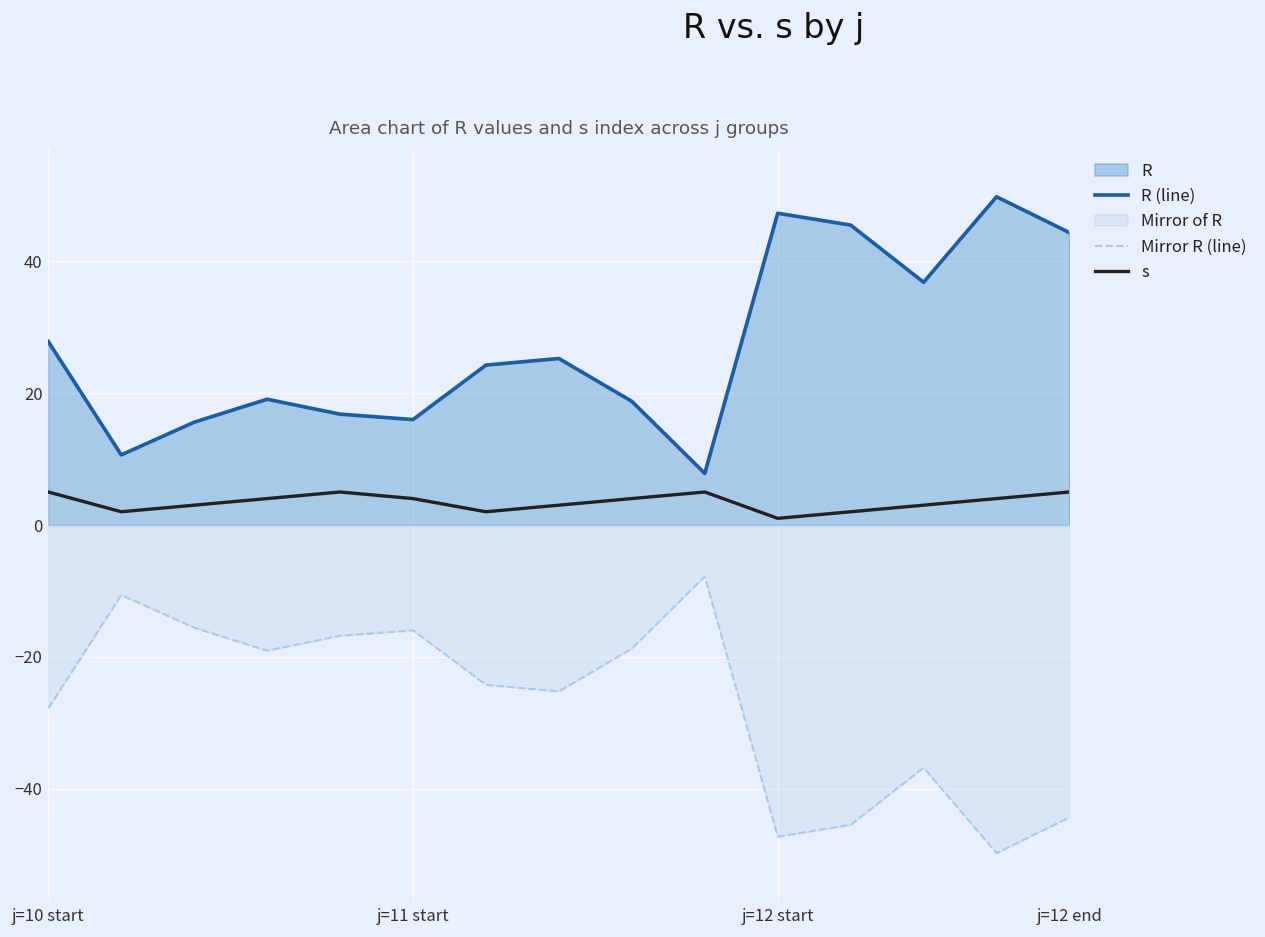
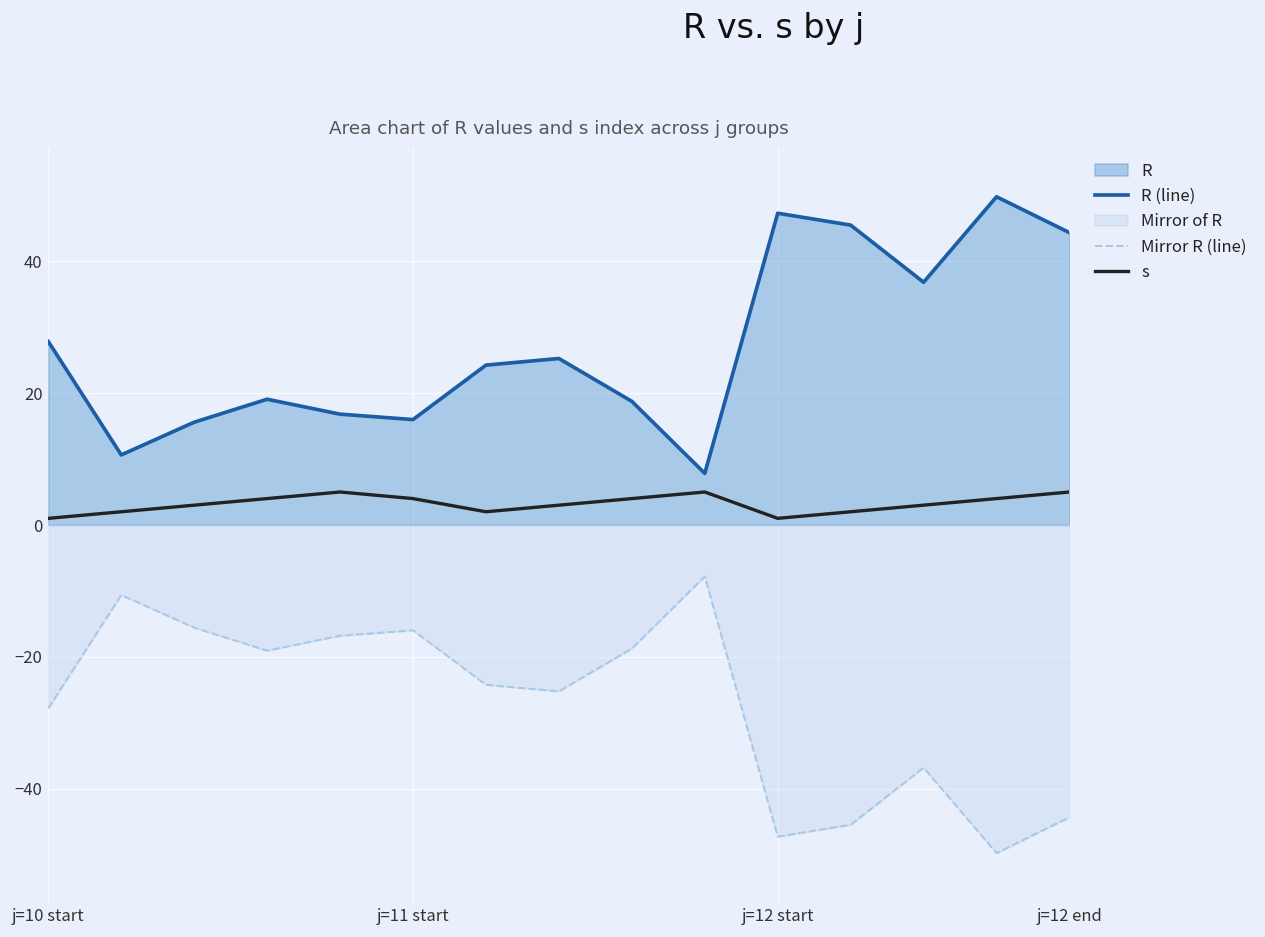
s, j=10 start: 5 -> 1
